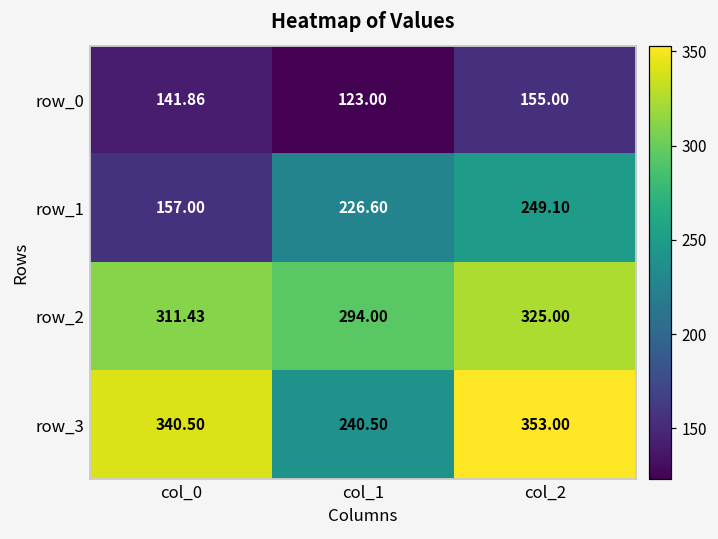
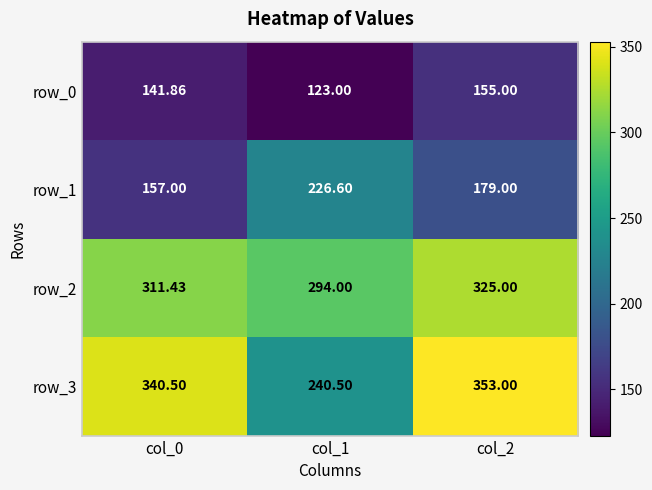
row_1, col_2: 249.10 -> 179.00
